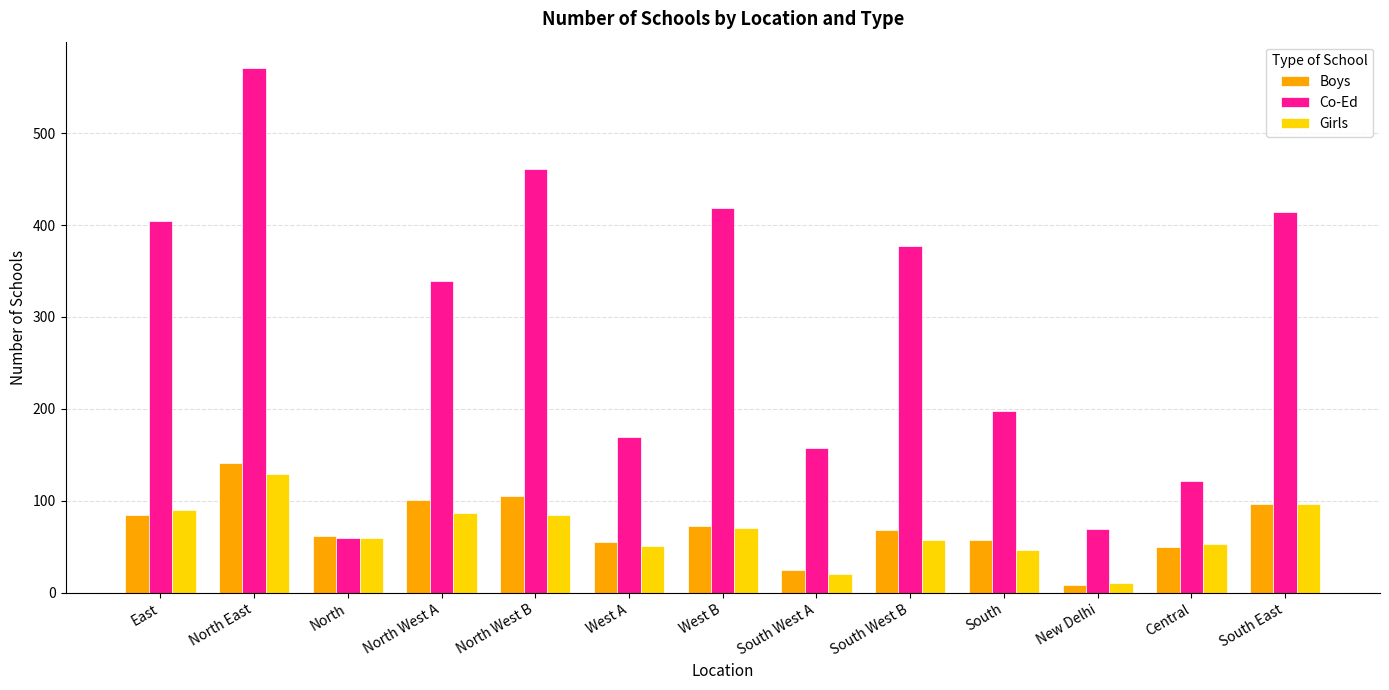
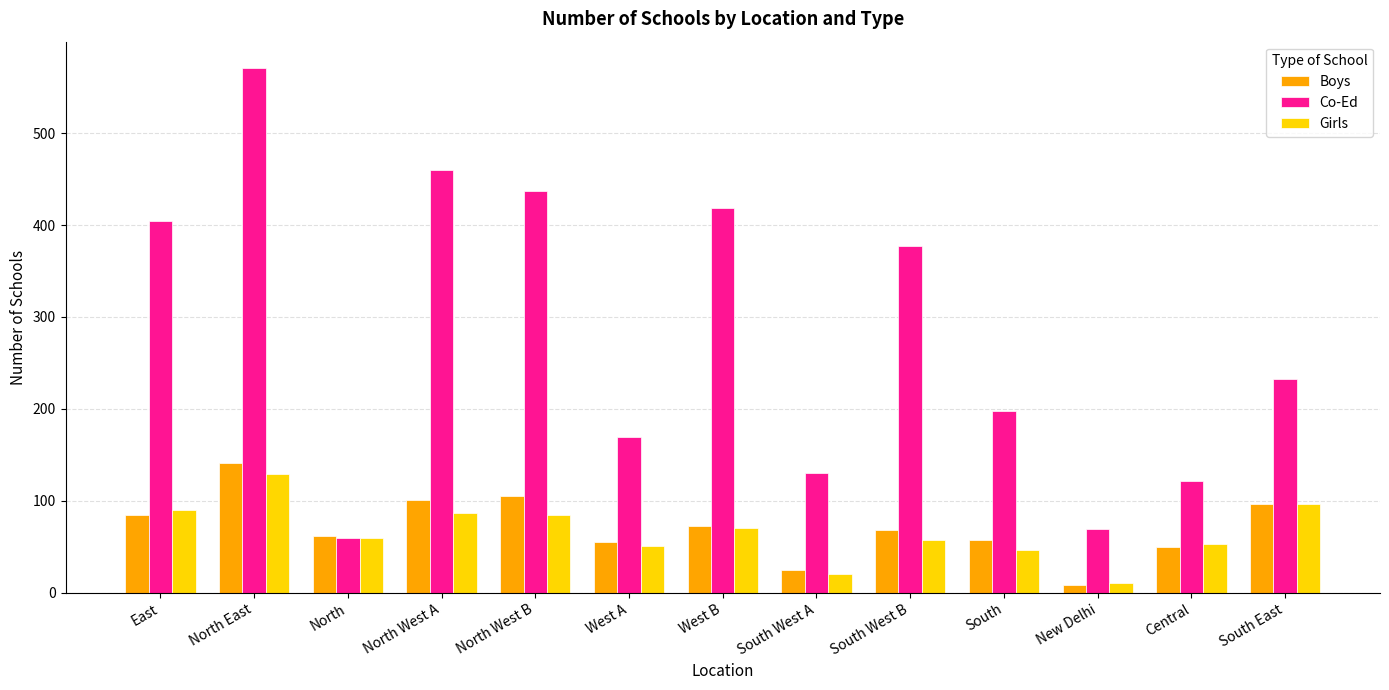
Co-Ed, North West A: 340 -> 460
Co-Ed, North West B: 460 -> 440
Co-Ed, South West A: 160 -> 130
Co-Ed, South East: 410 -> 230
